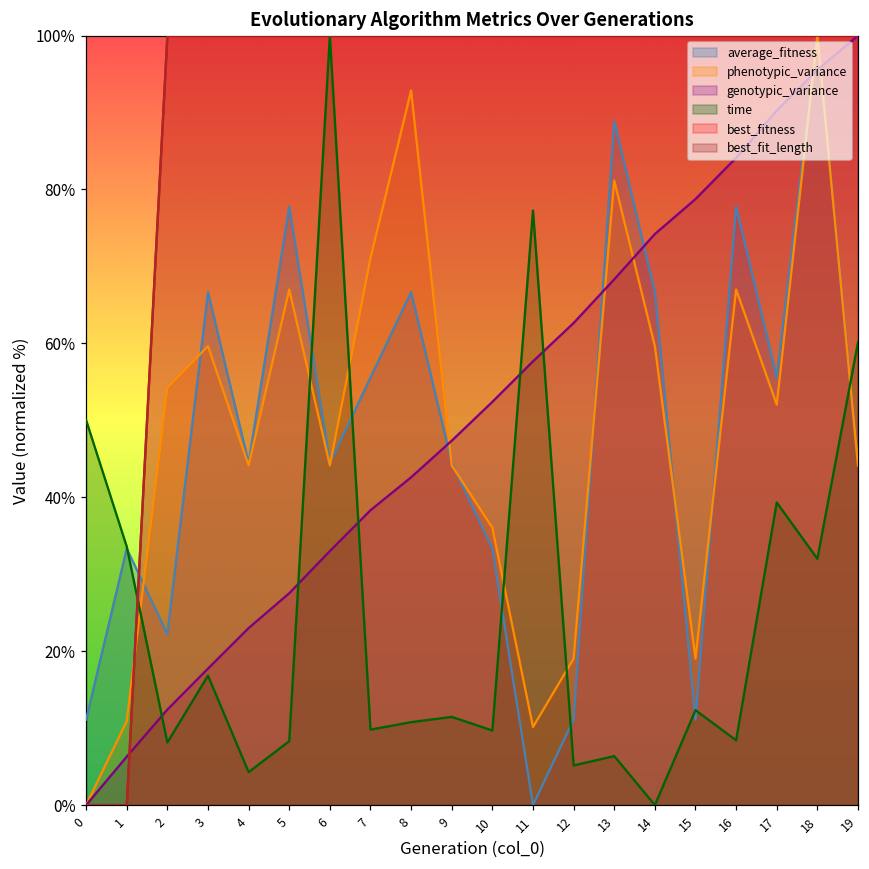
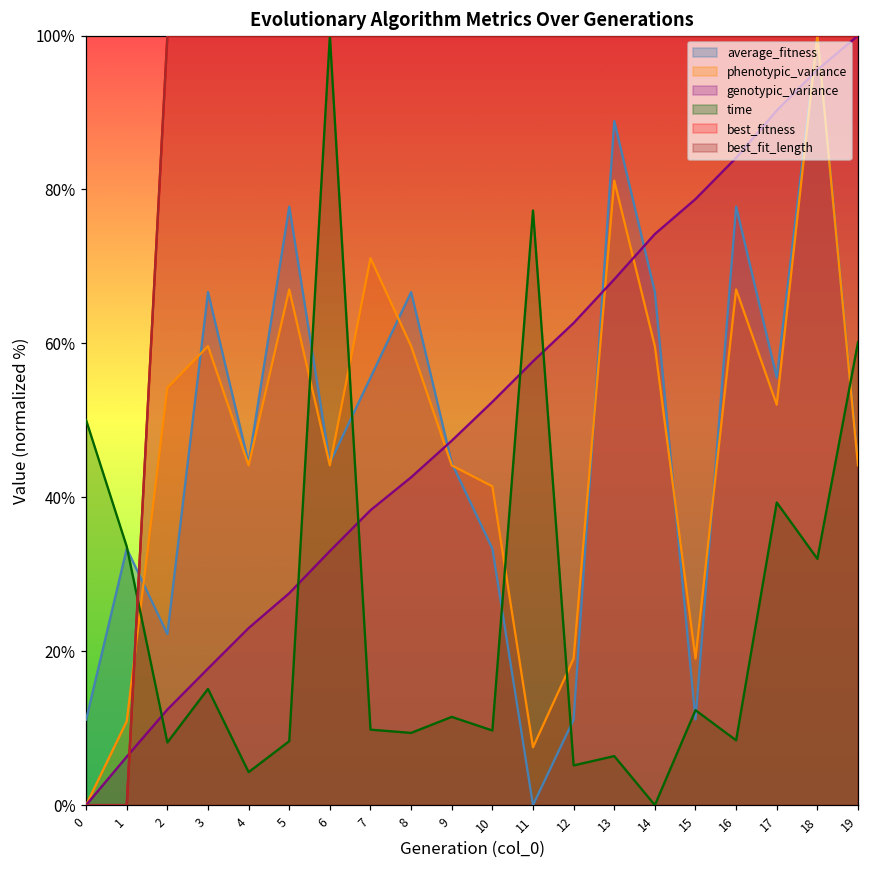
time, 3: 17% -> 15%
phenotypic_variance, 8: 93% -> 60%
time, 8: 11% -> 9%
phenotypic_variance, 10: 36% -> 41%
phenotypic_variance, 11: 10% -> 8%
